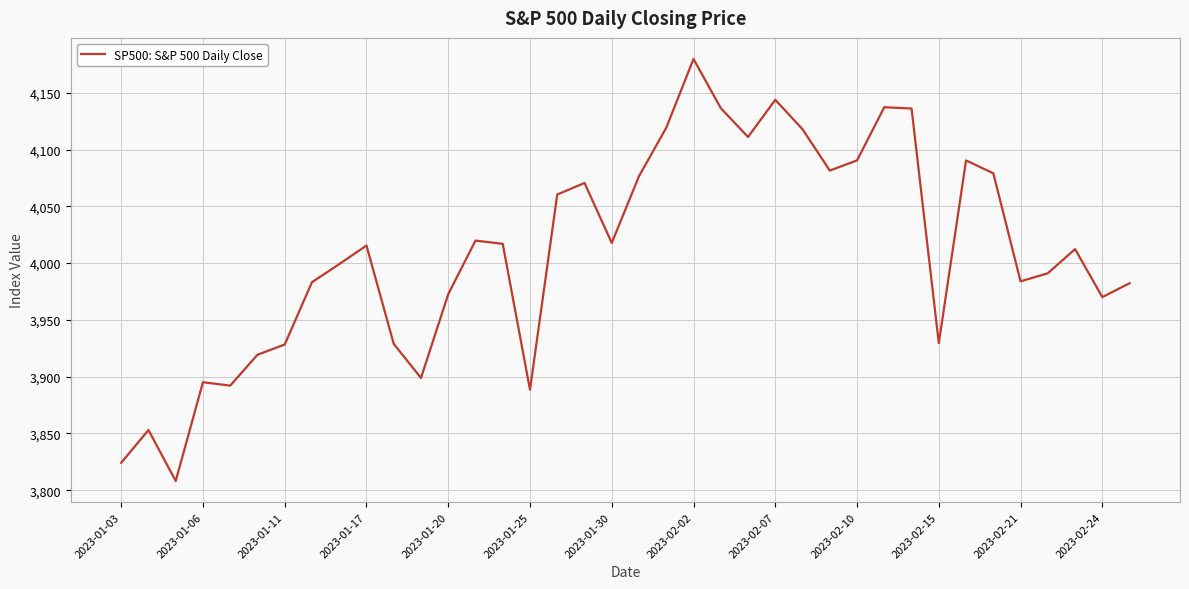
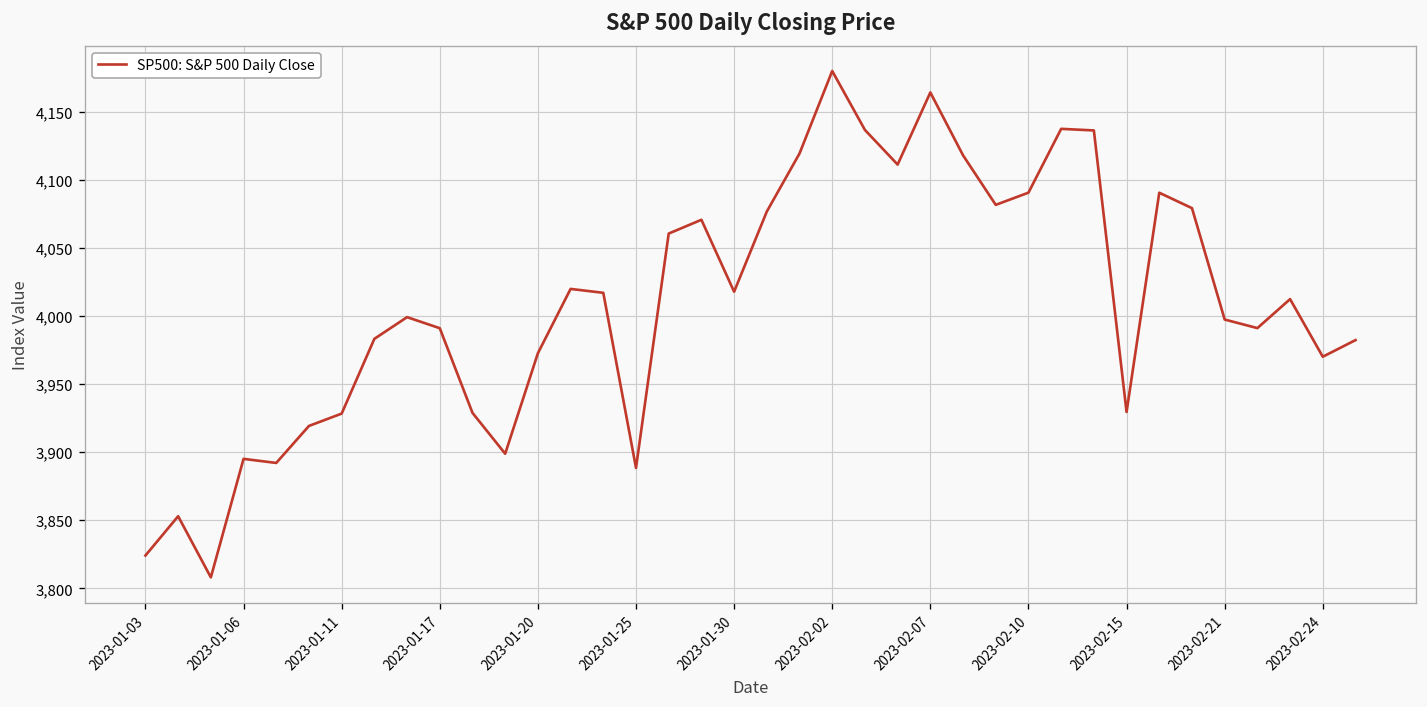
2023-01-17: 4,015 -> 3,991
2023-02-07: 4,144 -> 4,164
2023-02-21: 3,984 -> 3,997
